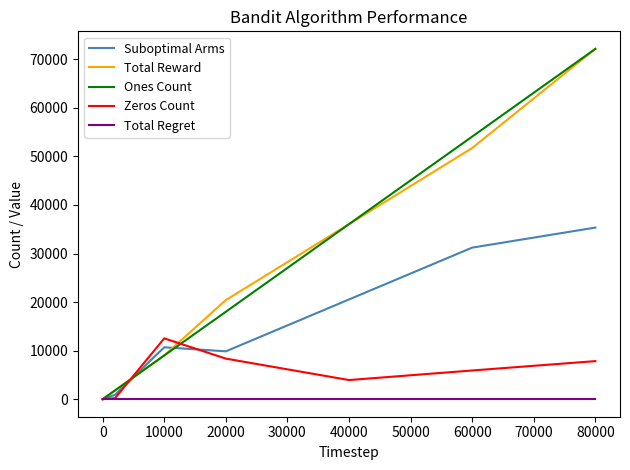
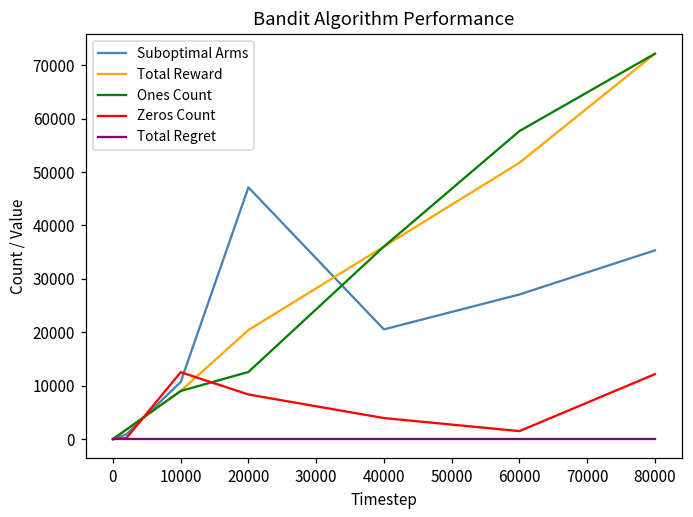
Suboptimal Arms, 20000: 10000 -> 47000
Ones Count, 20000: 18000 -> 13000
Suboptimal Arms, 60000: 31000 -> 27000
Ones Count, 60000: 54000 -> 58000
Zeros Count, 60000: 6000 -> 1000
Zeros Count, 80000: 8000 -> 12000
